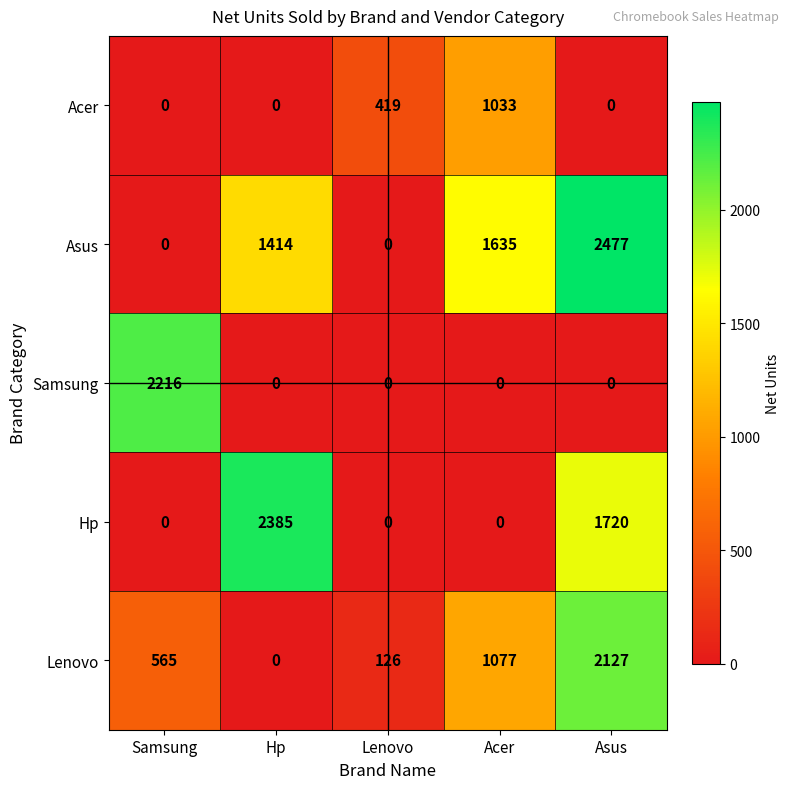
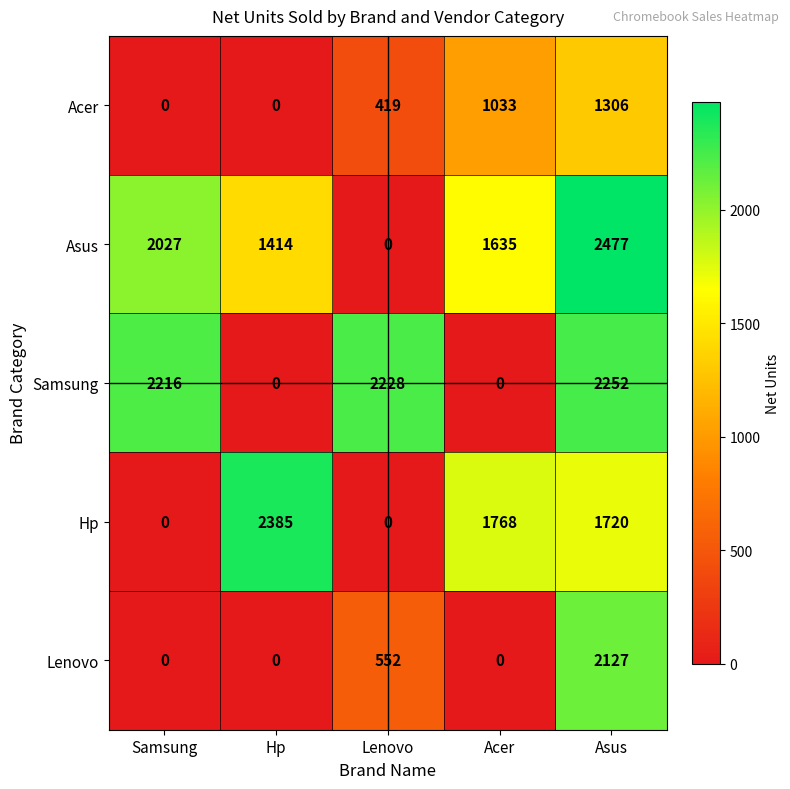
Acer, Asus: 0 -> 1306
Asus, Samsung: 0 -> 2027
Samsung, Lenovo: 0 -> 2228
Samsung, Asus: 0 -> 2252
Hp, Acer: 0 -> 1768
Lenovo, Samsung: 565 -> 0
Lenovo, Lenovo: 126 -> 552
Lenovo, Acer: 1077 -> 0
